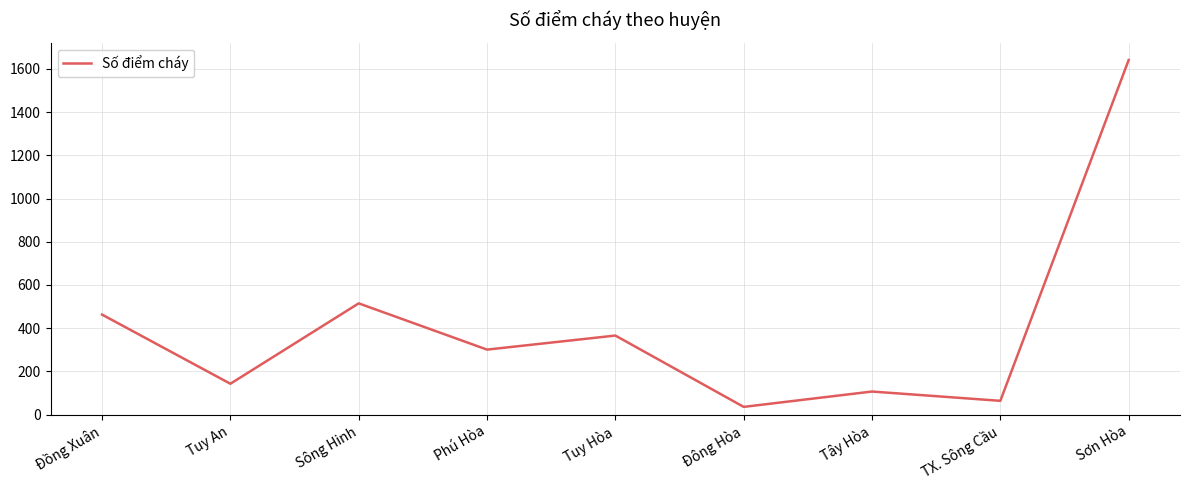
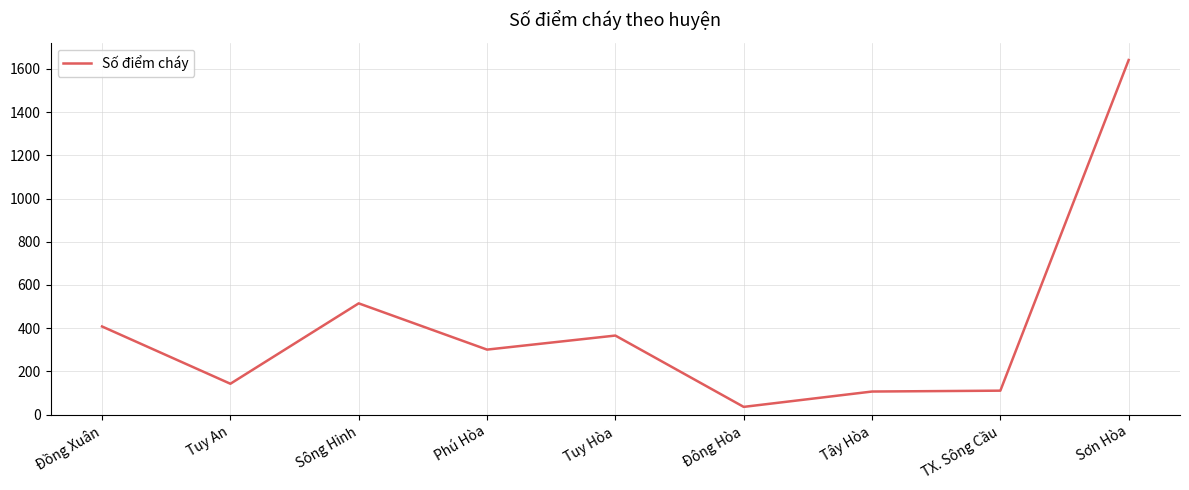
Đồng Xuân: 460 -> 410
TX. Sông Cầu: 60 -> 110
